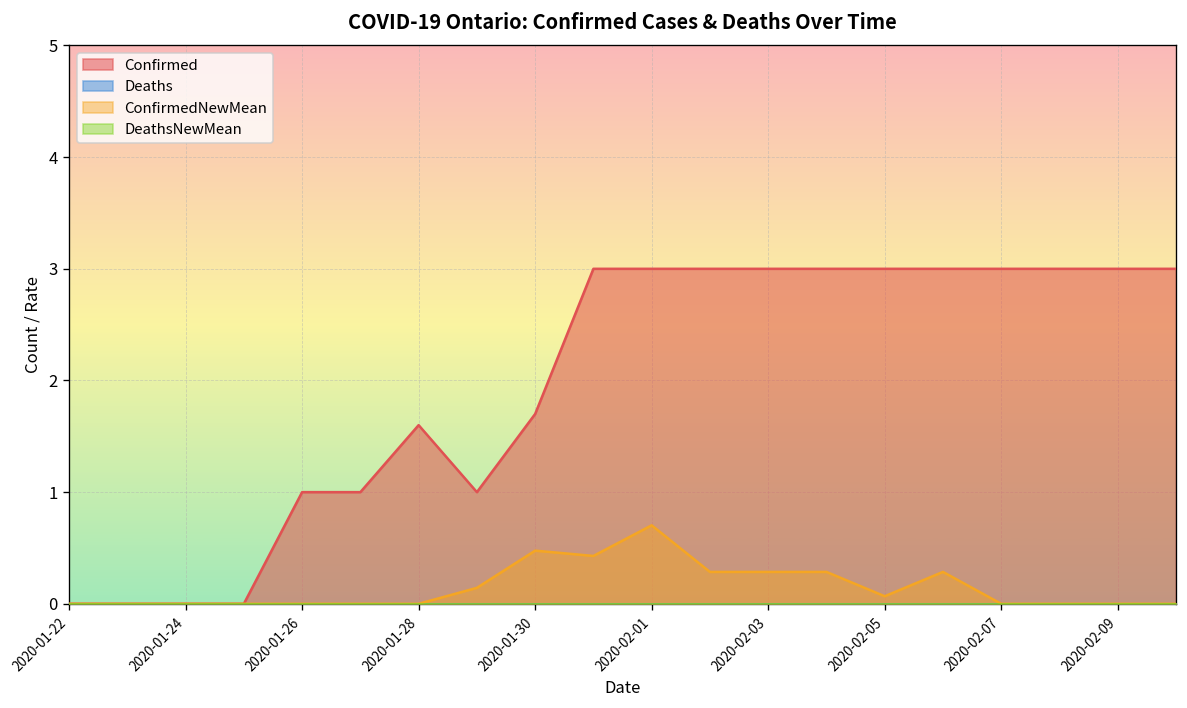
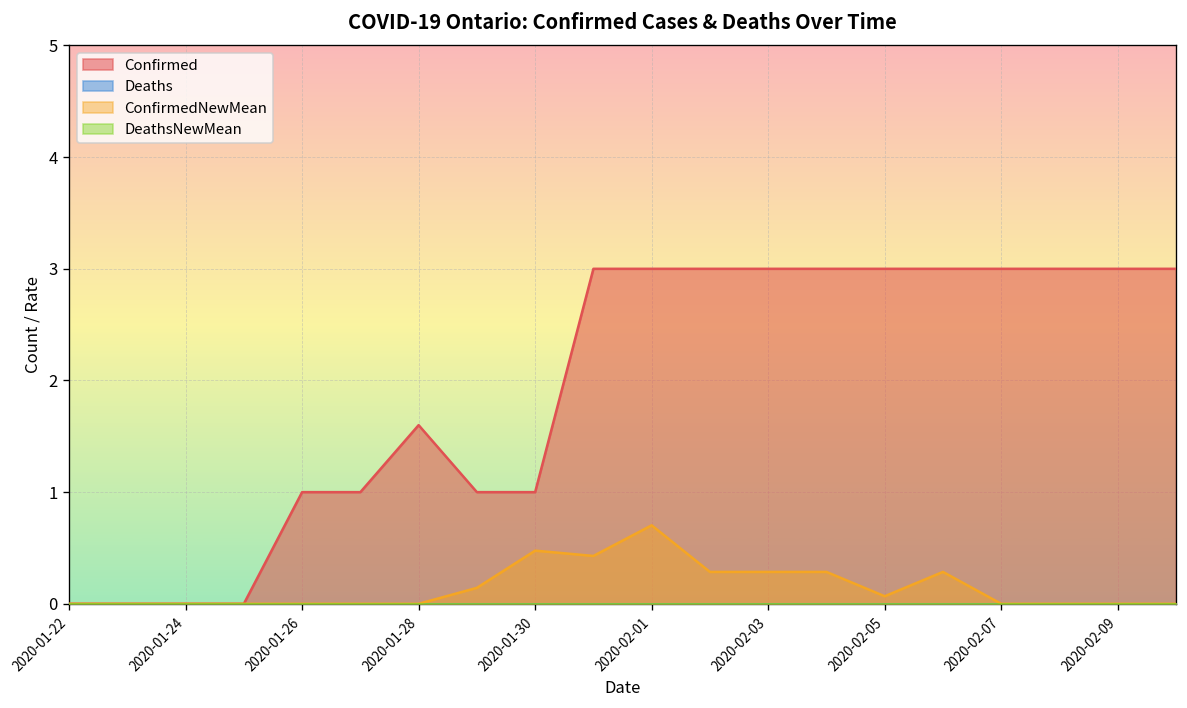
Confirmed, 2020-01-30: 1.7 -> 1.0
